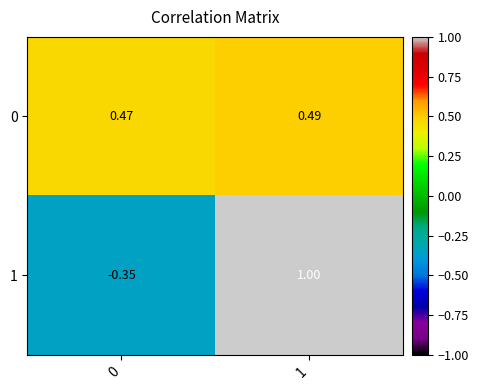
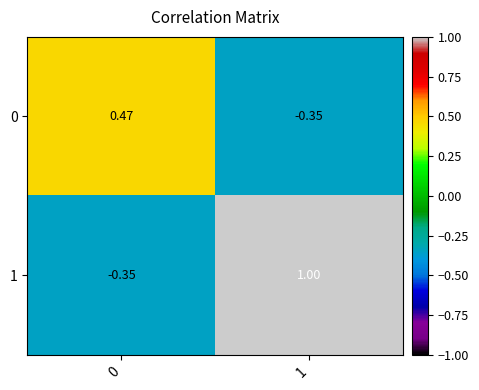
0, 1: 0.49 -> -0.35
